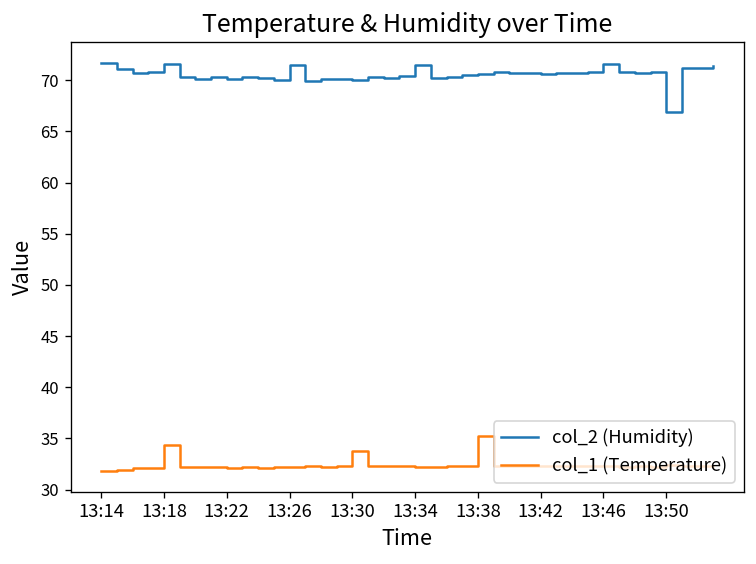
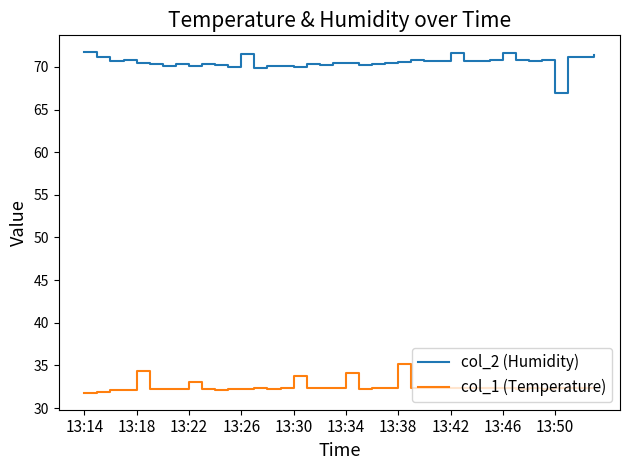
col_2 (Humidity), 13:18: 72 -> 70
col_1 (Temperature), 13:22: 32 -> 33
col_2 (Humidity), 13:34: 72 -> 70
col_1 (Temperature), 13:34: 32 -> 34
col_2 (Humidity), 13:42: 71 -> 72
